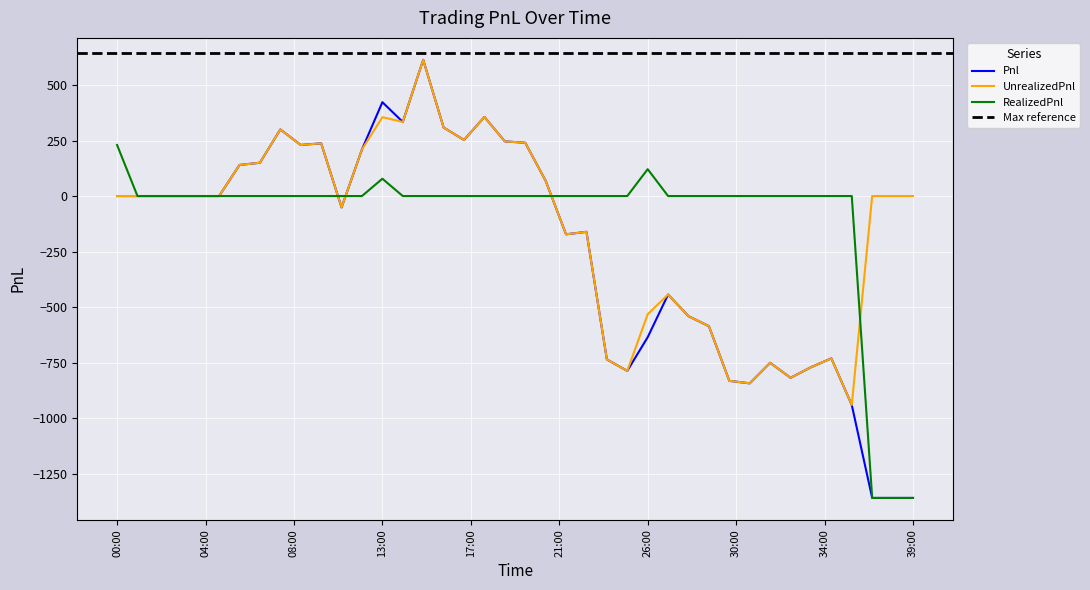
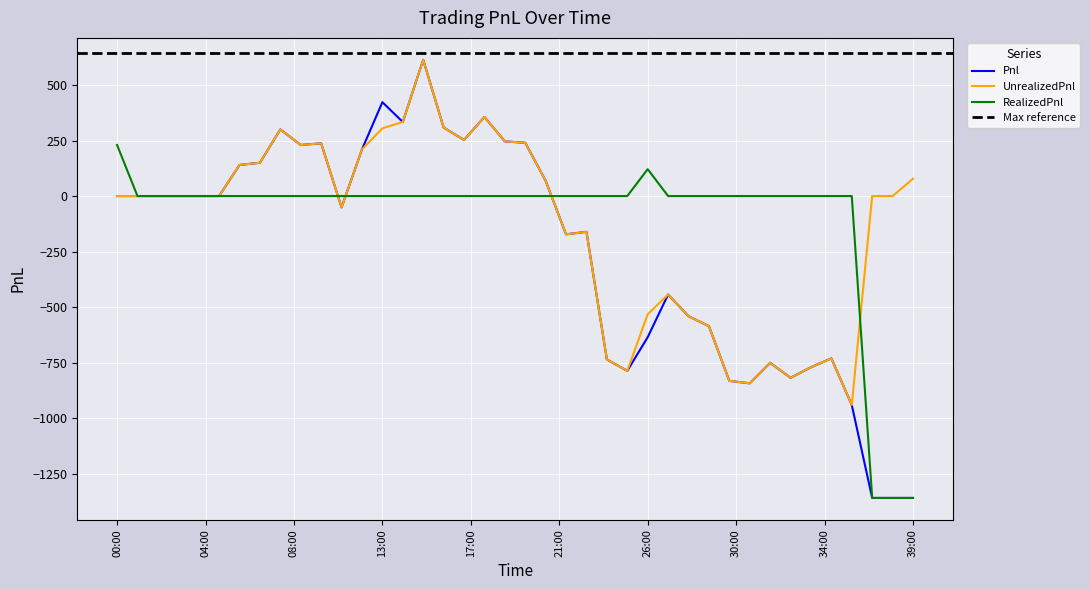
UnrealizedPnl, 13:00: 360 -> 300
RealizedPnl, 13:00: 80 -> 0
UnrealizedPnl, 39:00: 0 -> 80
